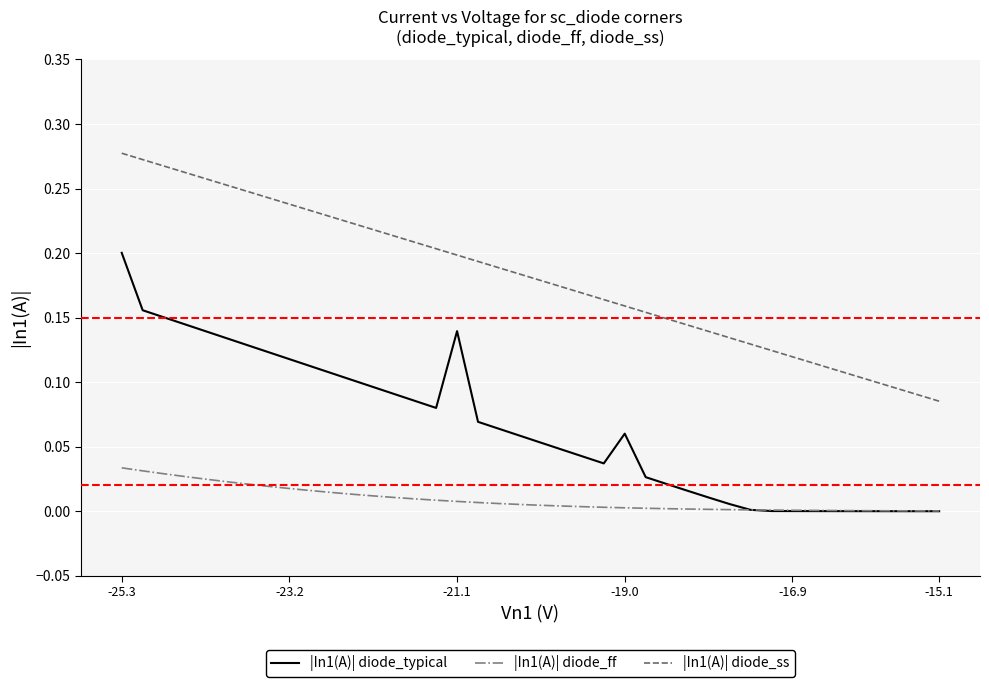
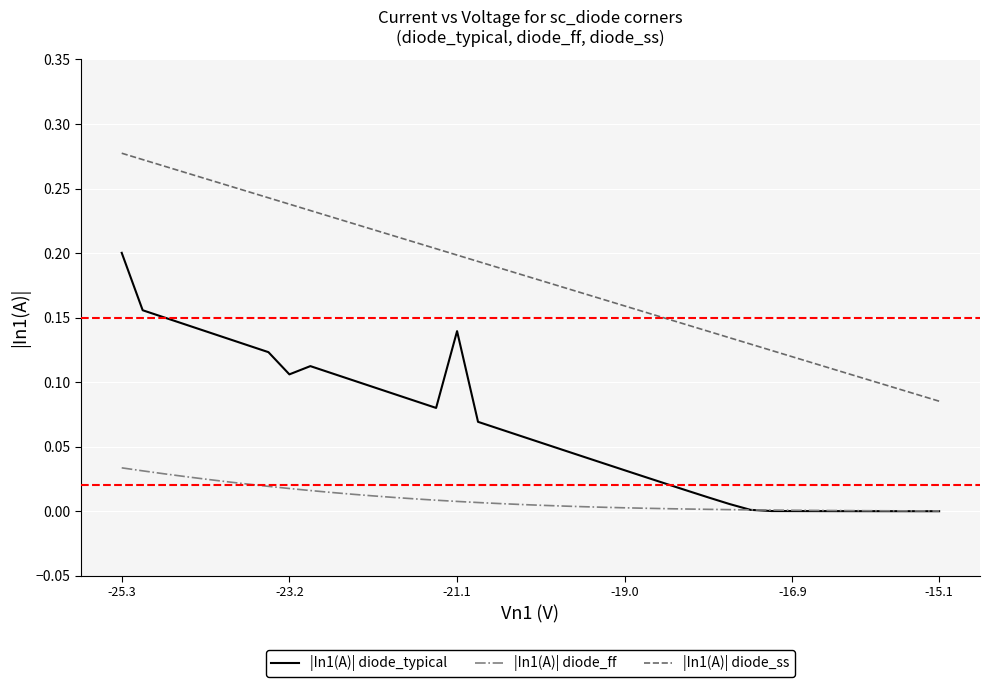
|In1(A)| diode_typical, -23.2: 0.118 -> 0.106
|In1(A)| diode_typical, -19.0: 0.060 -> 0.032
